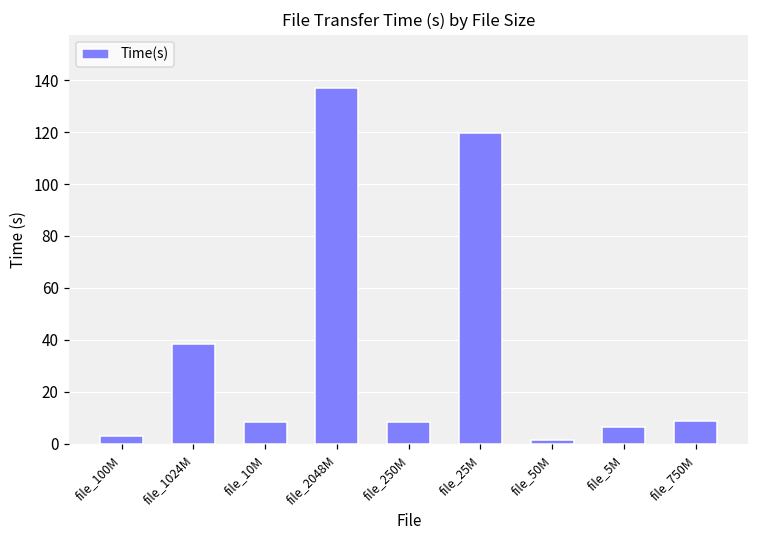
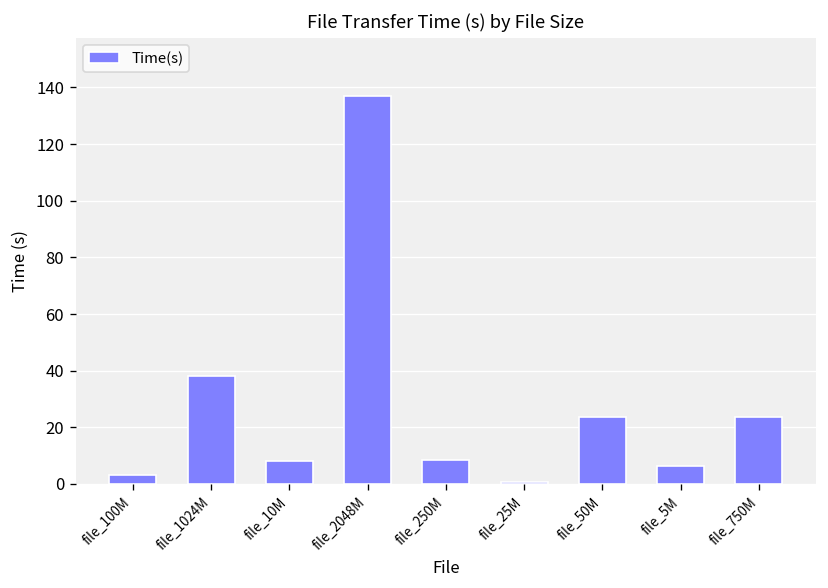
file_25M: 120 -> 1
file_50M: 2 -> 24
file_750M: 9 -> 23
